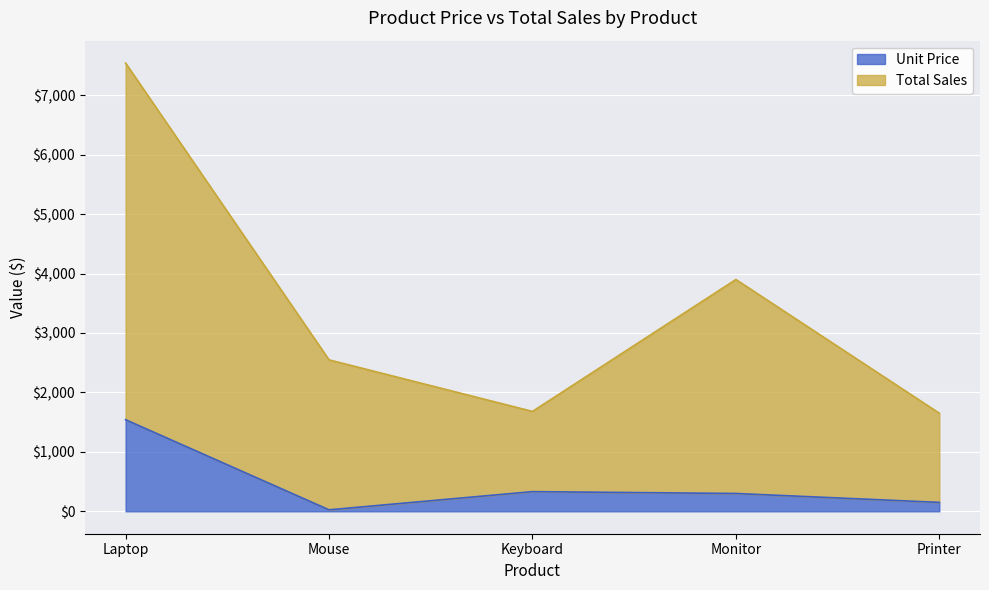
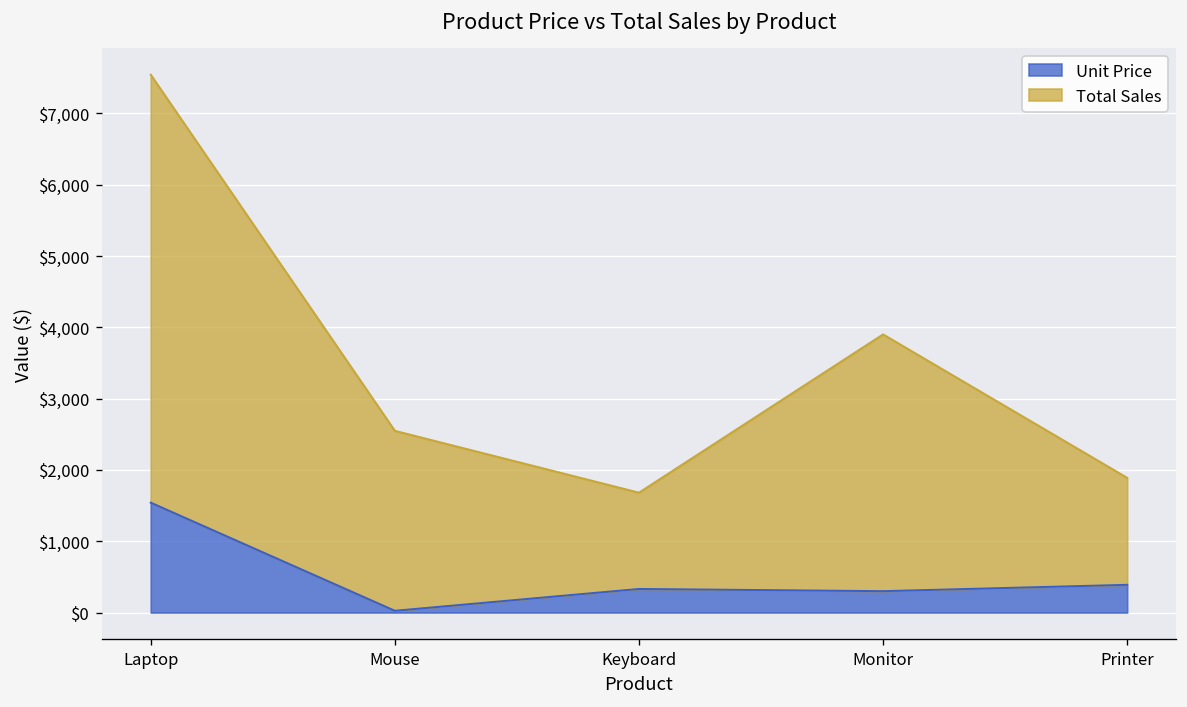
Unit Price, Printer: $200 -> $400
